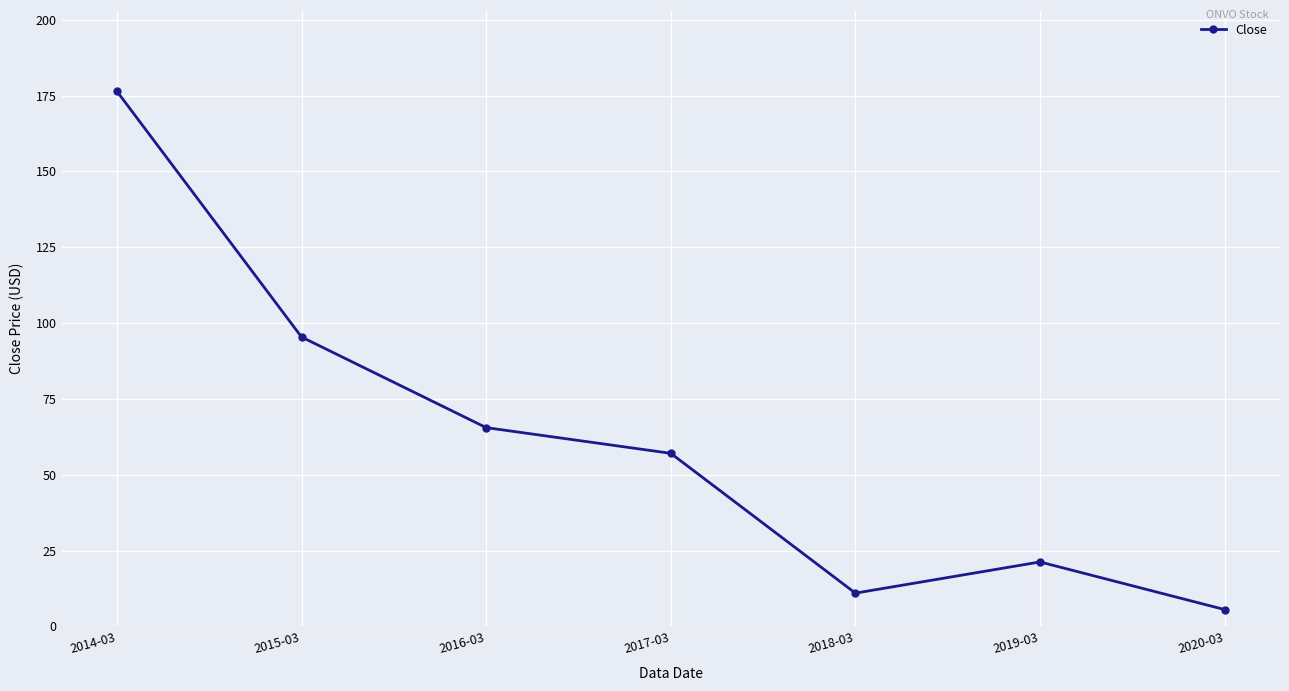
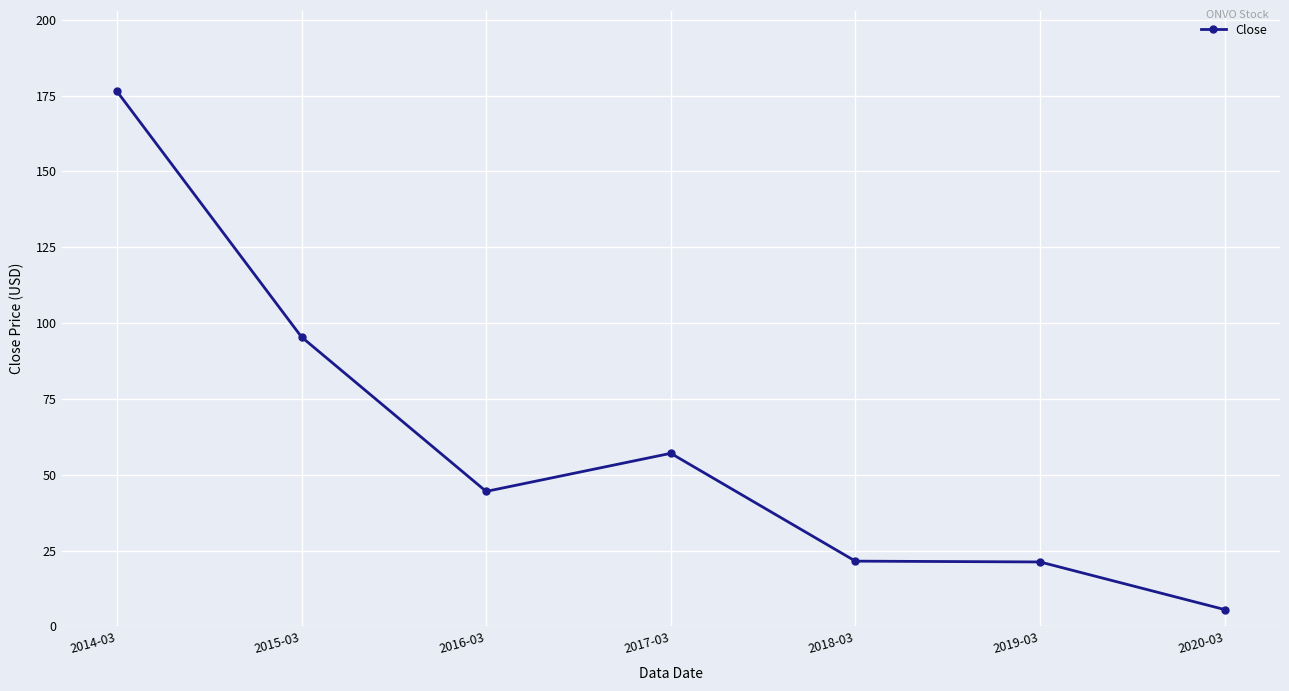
2016-03: 66 -> 45
2018-03: 11 -> 22
